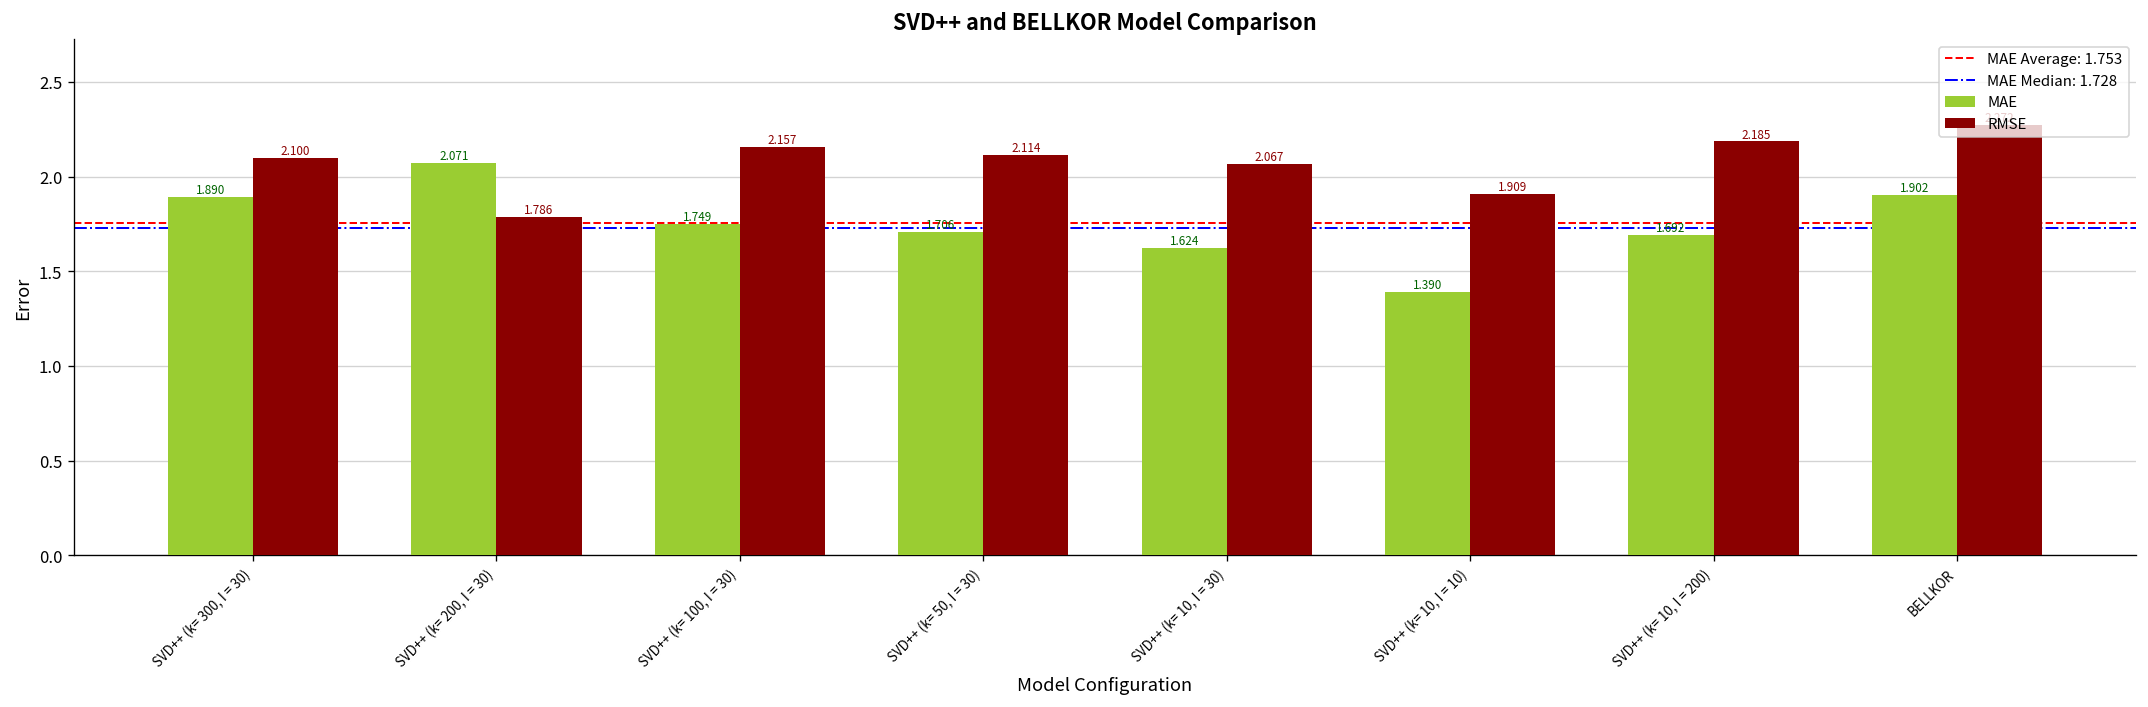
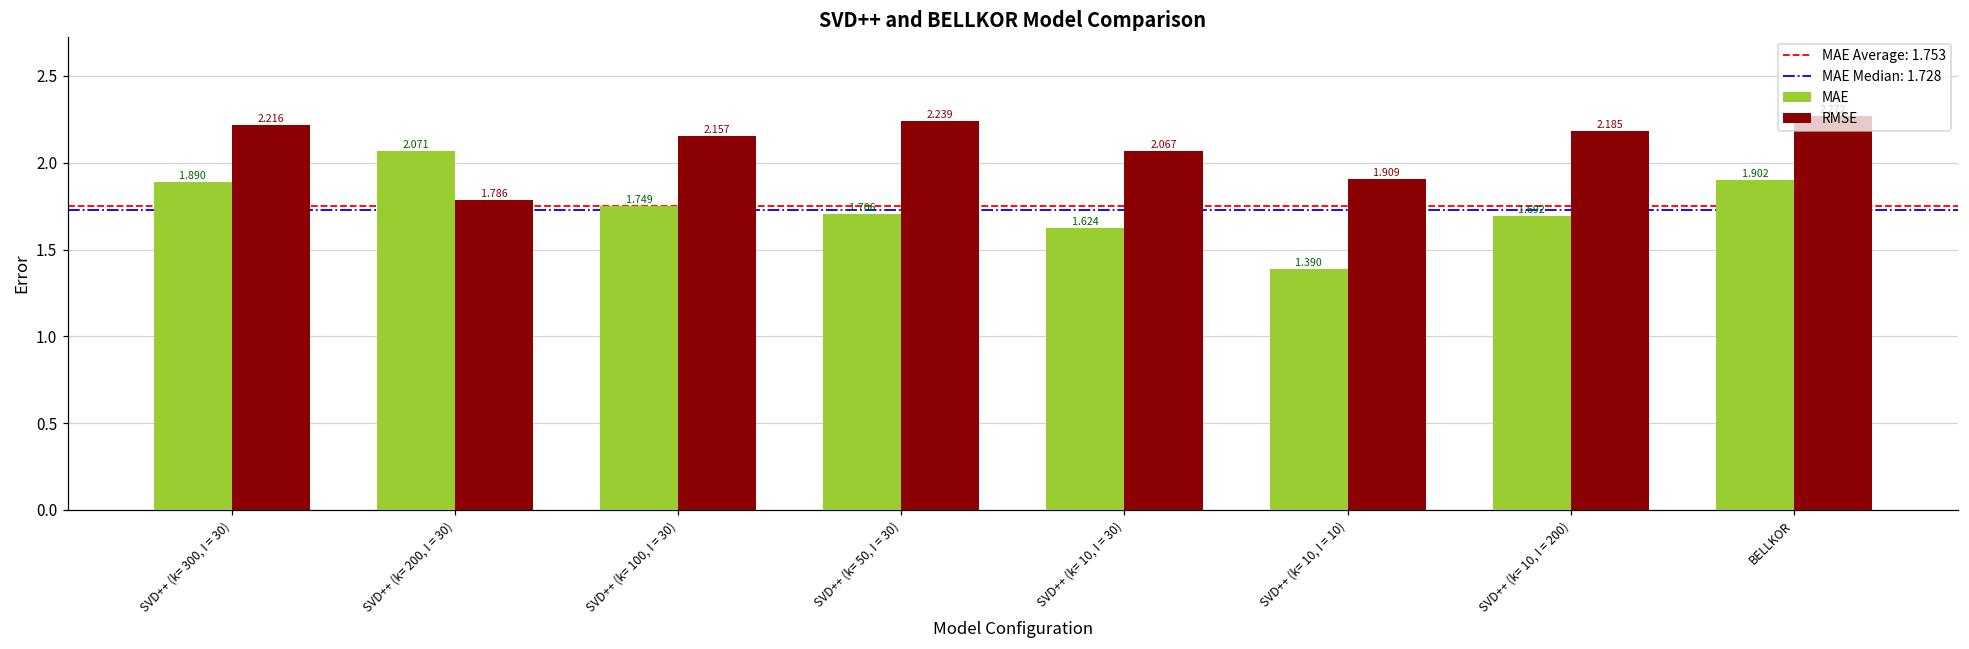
RMSE, SVD++ (k= 300, I = 30): 2.100 -> 2.216
RMSE, SVD++ (k= 50, I = 30): 2.114 -> 2.239
